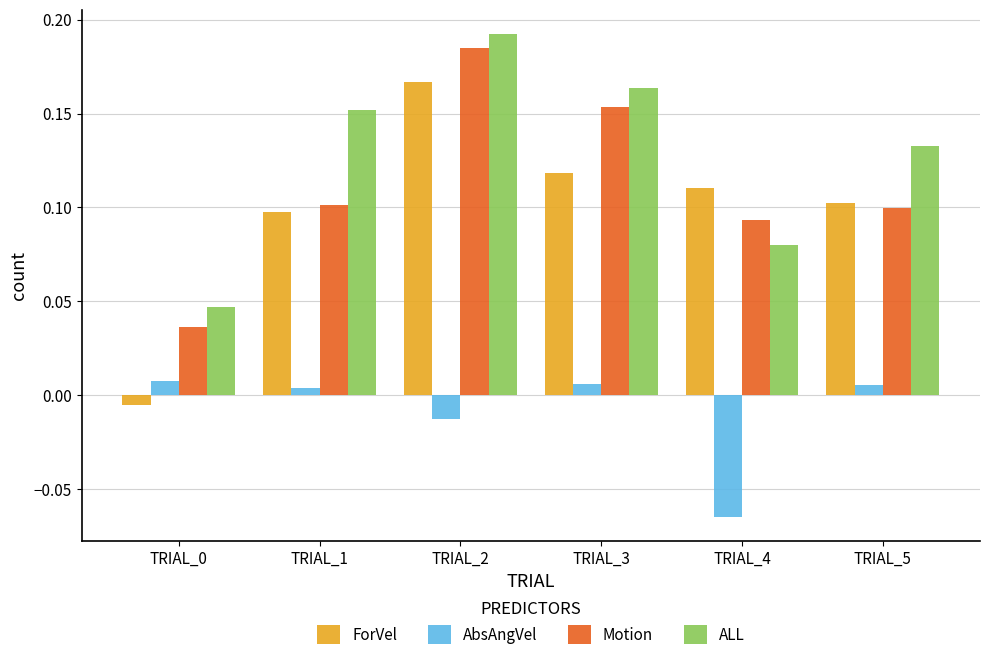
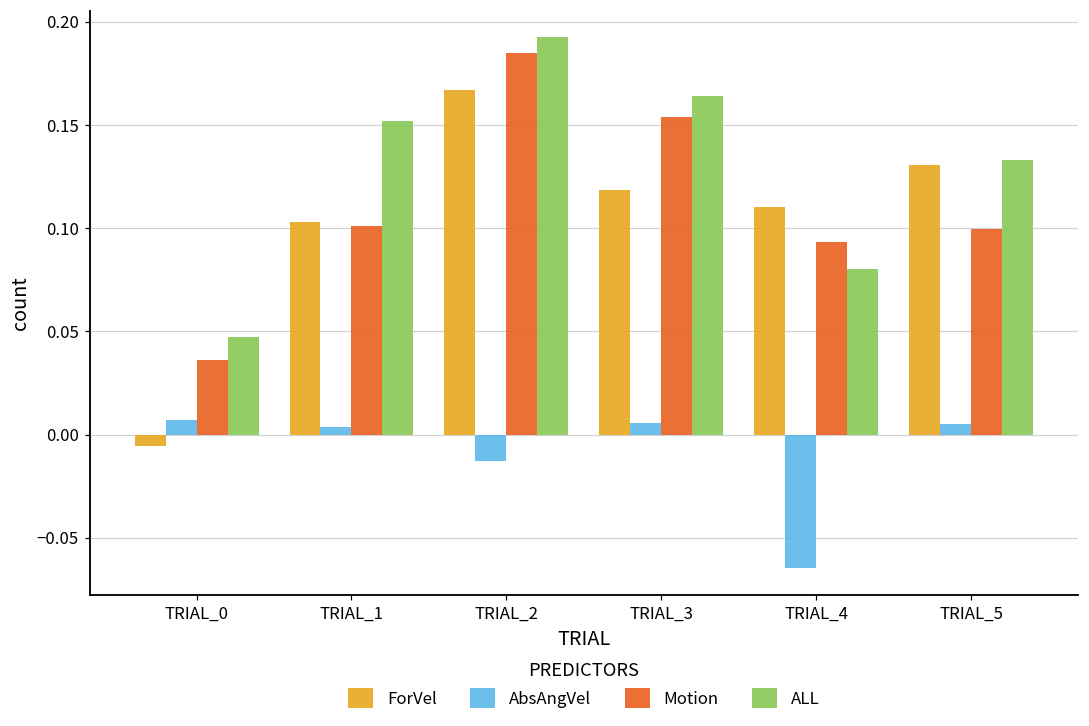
ForVel, TRIAL_1: 0.098 -> 0.103
ForVel, TRIAL_5: 0.102 -> 0.130
